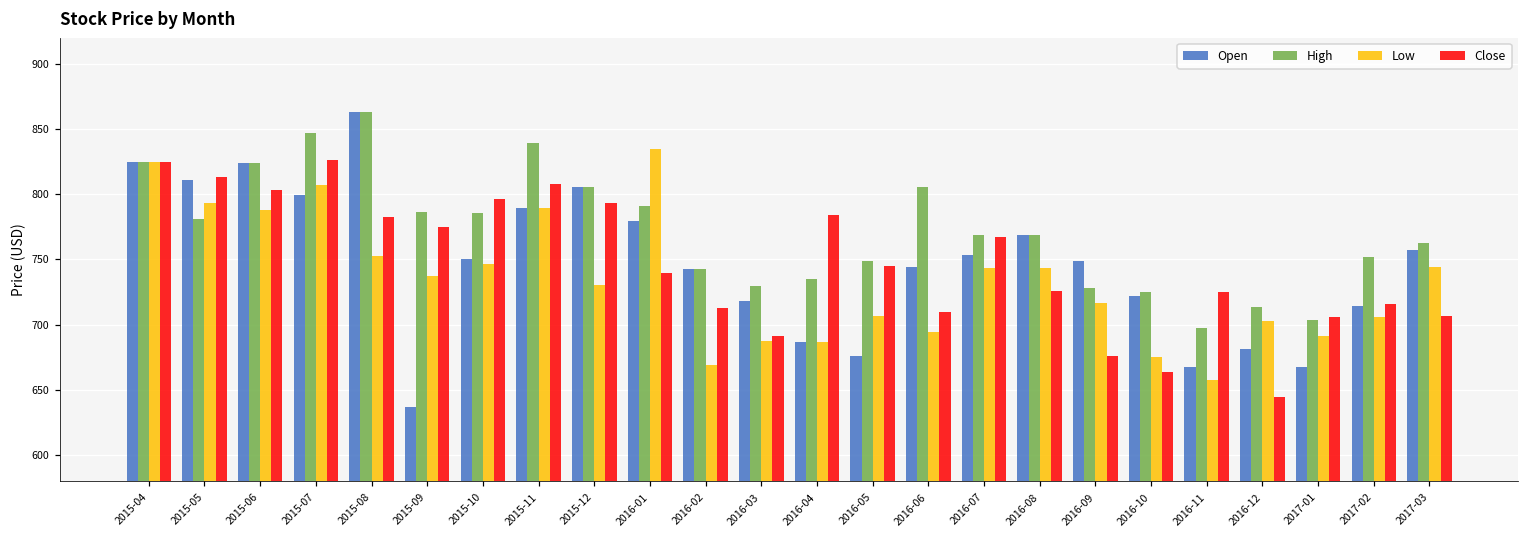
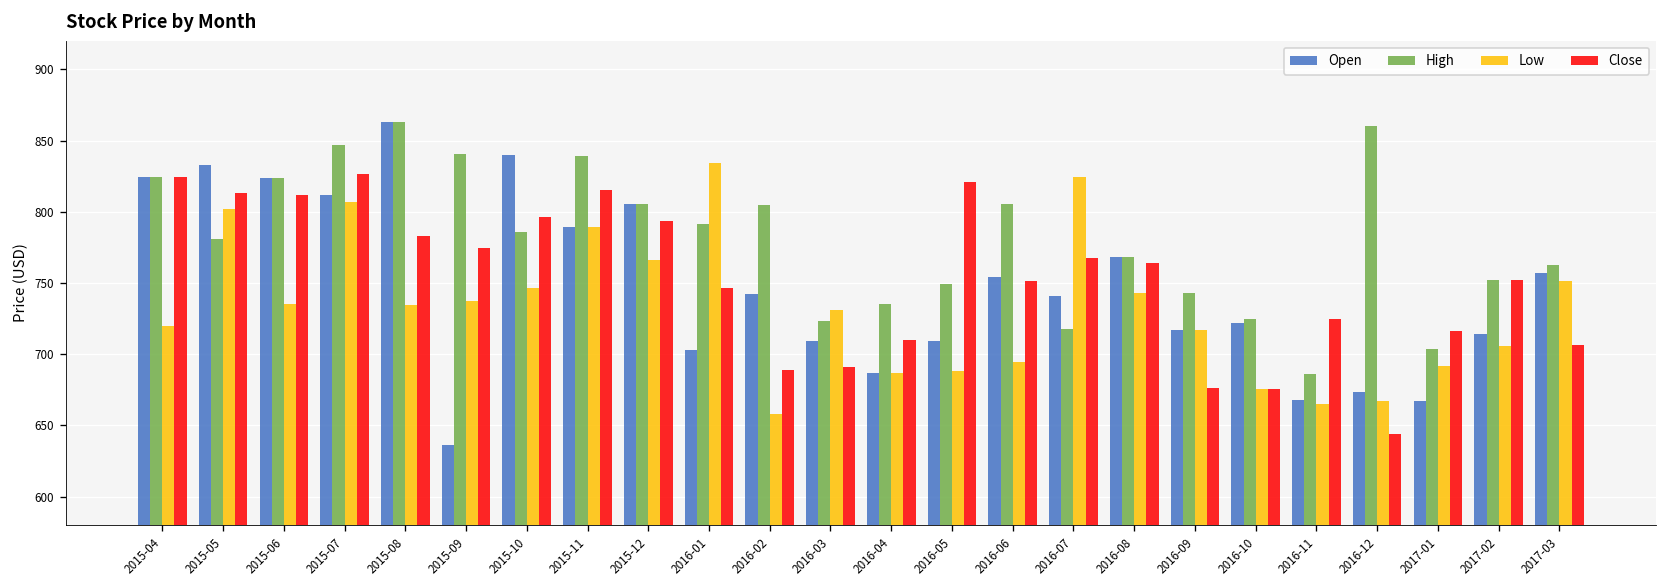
Low, 2015-04: 825 -> 720
Open, 2015-05: 811 -> 833
Low, 2015-05: 794 -> 802
Low, 2015-06: 788 -> 735
Close, 2015-06: 803 -> 812
Open, 2015-07: 800 -> 812
Low, 2015-08: 753 -> 735
High, 2015-09: 787 -> 840
Open, 2015-10: 751 -> 840
Close, 2015-11: 808 -> 815
Low, 2015-12: 730 -> 766
Open, 2016-01: 779 -> 703
Close, 2016-01: 740 -> 747
High, 2016-02: 743 -> 804
Low, 2016-02: 669 -> 658
Close, 2016-02: 713 -> 689
Open, 2016-03: 718 -> 709
High, 2016-03: 730 -> 723
Low, 2016-03: 688 -> 731
Close, 2016-04: 784 -> 710
Open, 2016-05: 676 -> 710
Low, 2016-05: 707 -> 688
Close, 2016-05: 745 -> 821
Open, 2016-06: 744 -> 754
Close, 2016-06: 709 -> 751
Open, 2016-07: 753 -> 741
High, 2016-07: 769 -> 718
Low, 2016-07: 744 -> 824
Close, 2016-08: 726 -> 764
Open, 2016-09: 749 -> 717
High, 2016-09: 728 -> 743
Close, 2016-10: 664 -> 676
High, 2016-11: 698 -> 686
Low, 2016-11: 657 -> 665
Open, 2016-12: 682 -> 673
High, 2016-12: 713 -> 860
Low, 2016-12: 703 -> 667
Close, 2017-01: 706 -> 717
Close, 2017-02: 716 -> 752
Low, 2017-03: 744 -> 752
